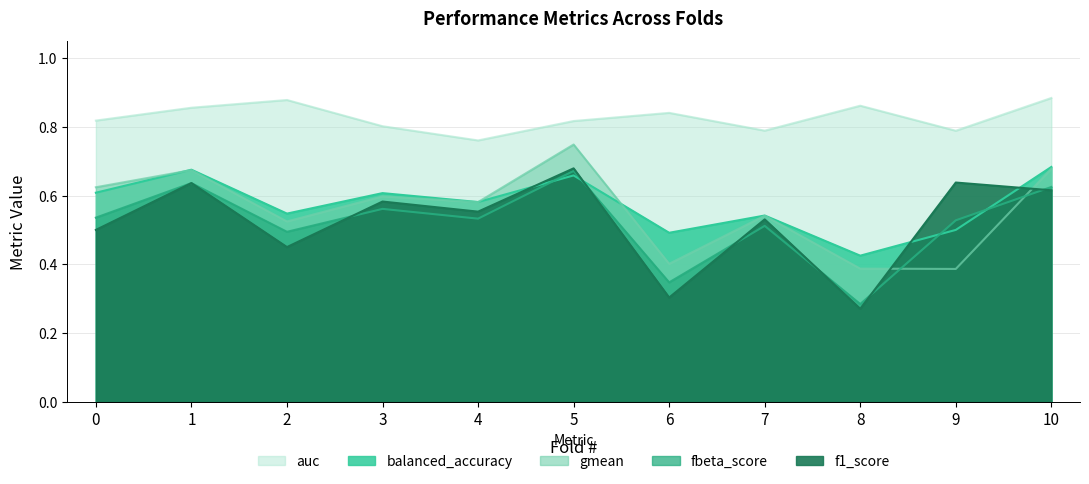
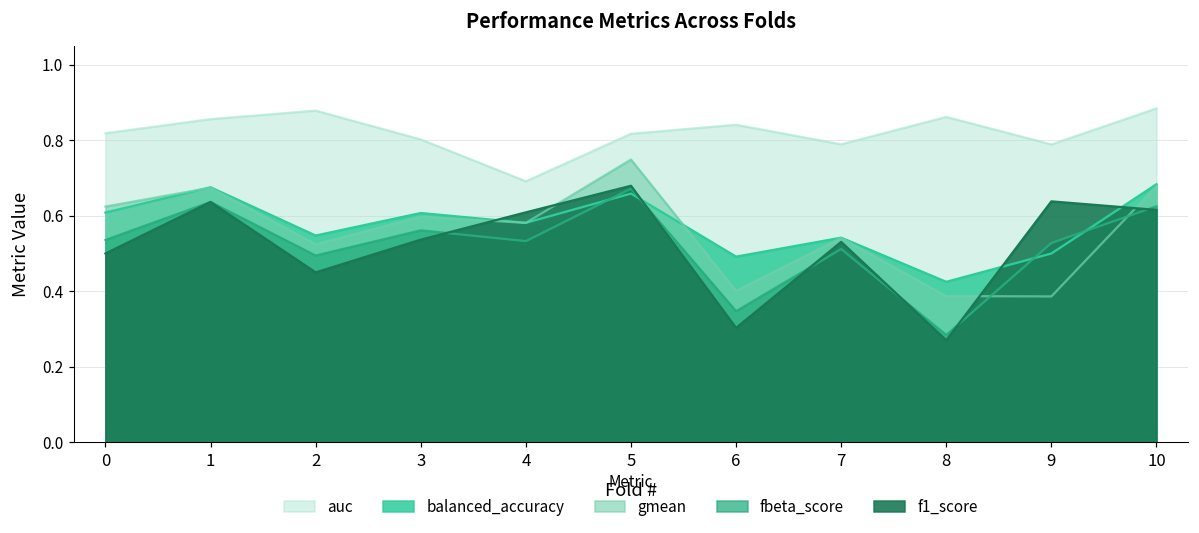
f1_score, 3: 0.58 -> 0.54
auc, 4: 0.76 -> 0.69
f1_score, 4: 0.55 -> 0.61
